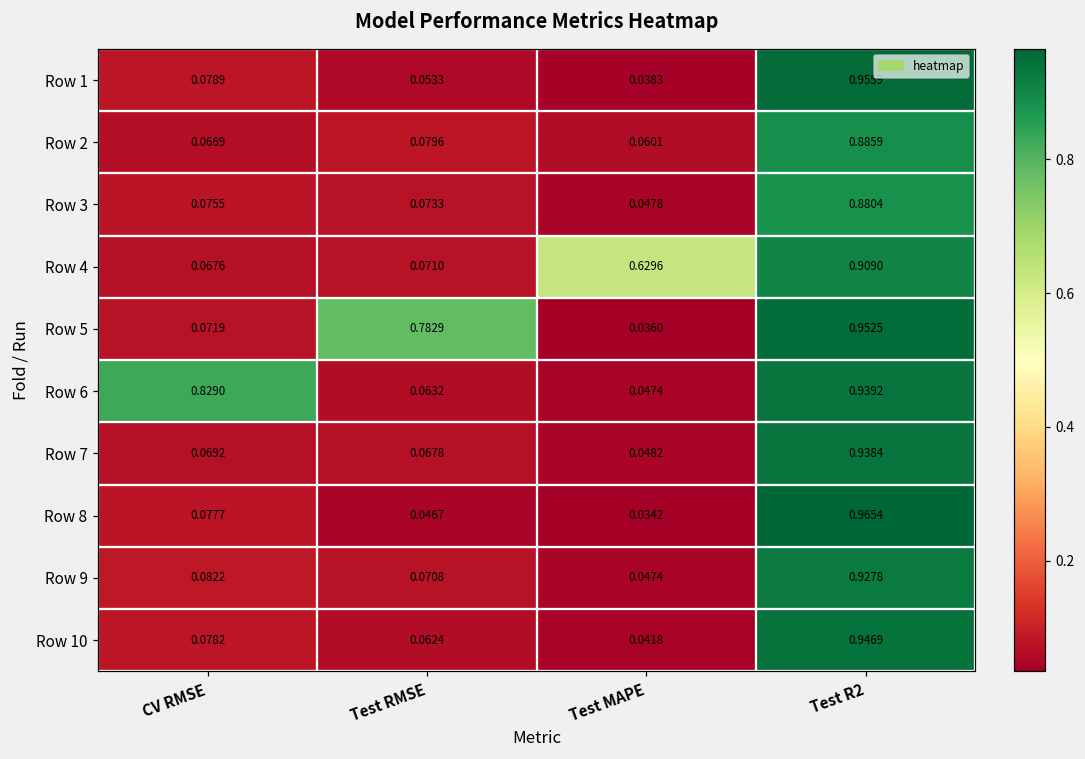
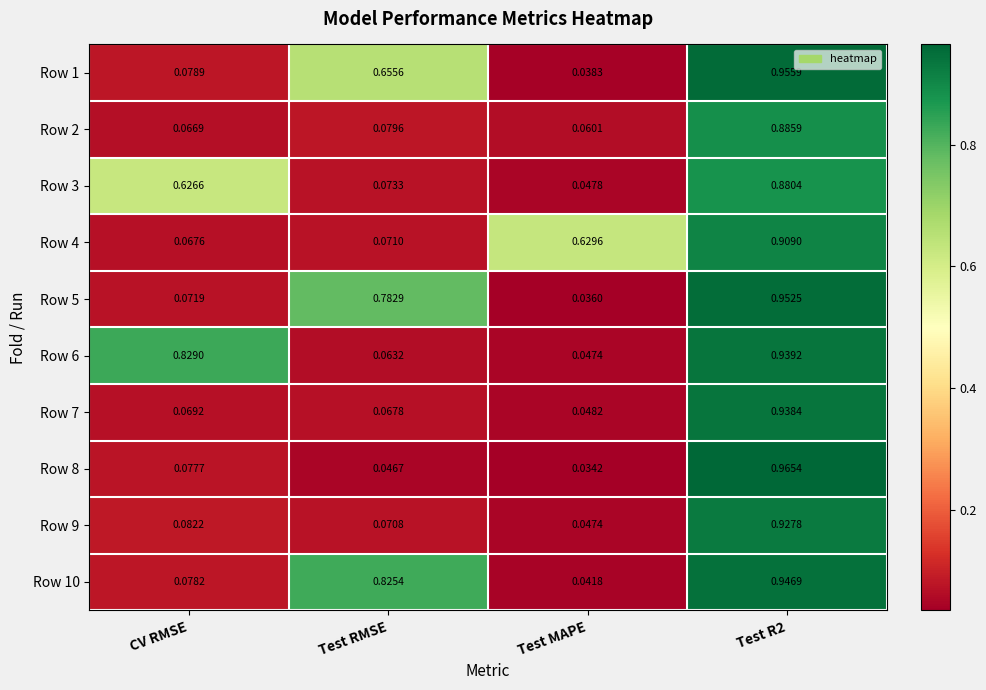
Row 1, Test RMSE: 0.0533 -> 0.6556
Row 3, CV RMSE: 0.0755 -> 0.6266
Row 10, Test RMSE: 0.0624 -> 0.8254
